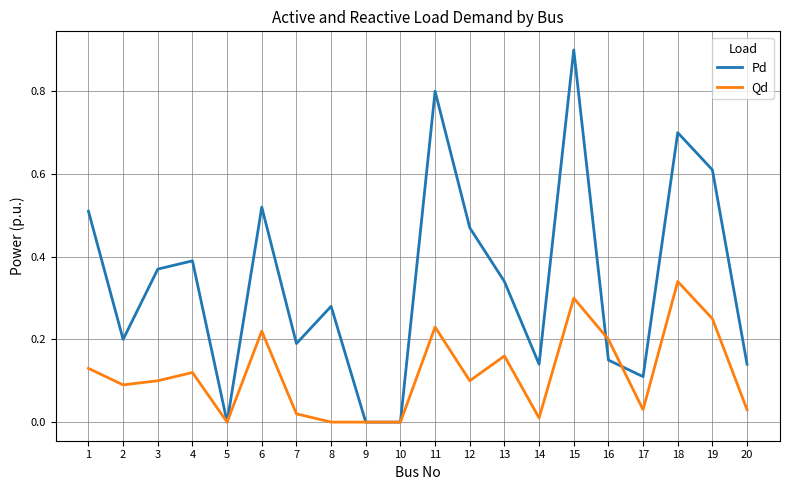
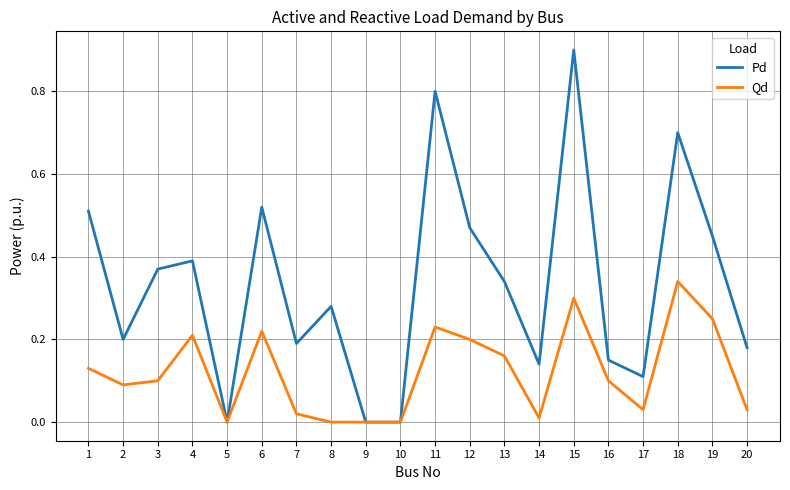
Qd, 4: 0.12 -> 0.21
Qd, 12: 0.1 -> 0.2
Qd, 16: 0.2 -> 0.1
Pd, 19: 0.61 -> 0.45
Pd, 20: 0.14 -> 0.18
